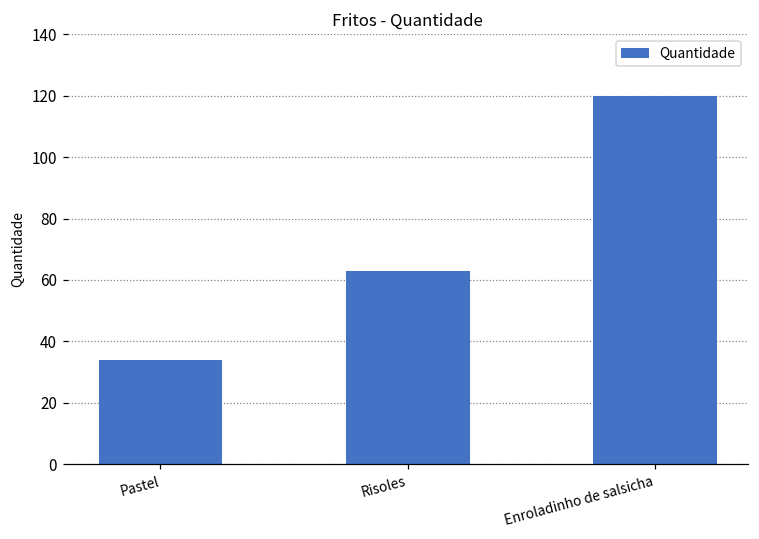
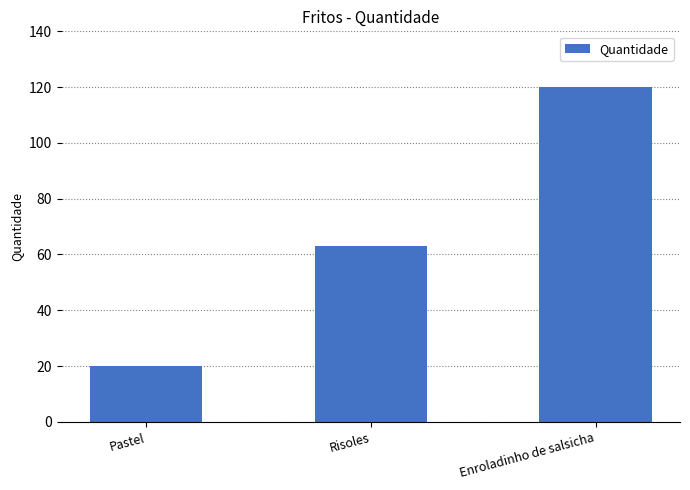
Pastel: 34 -> 20
